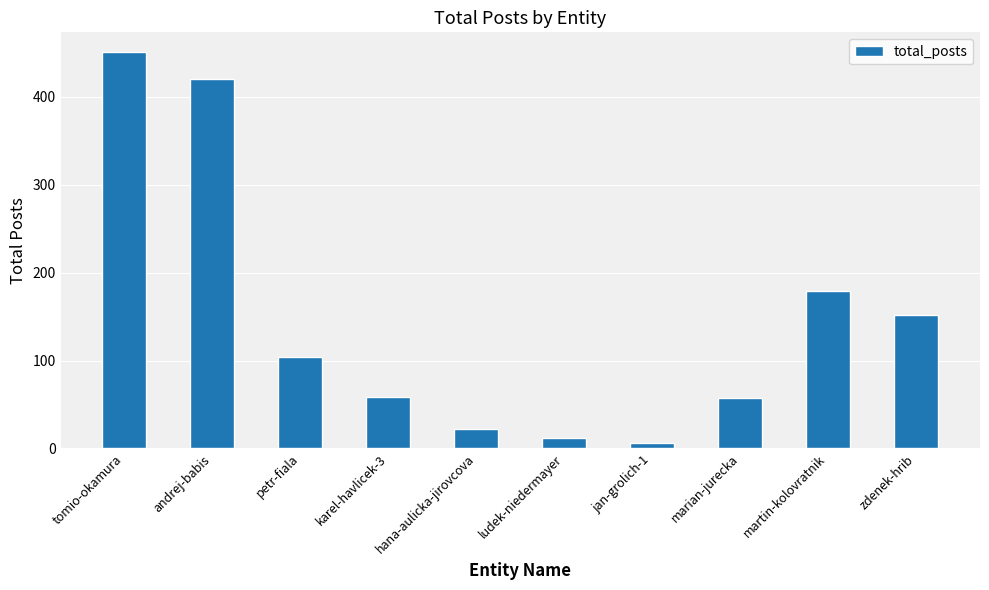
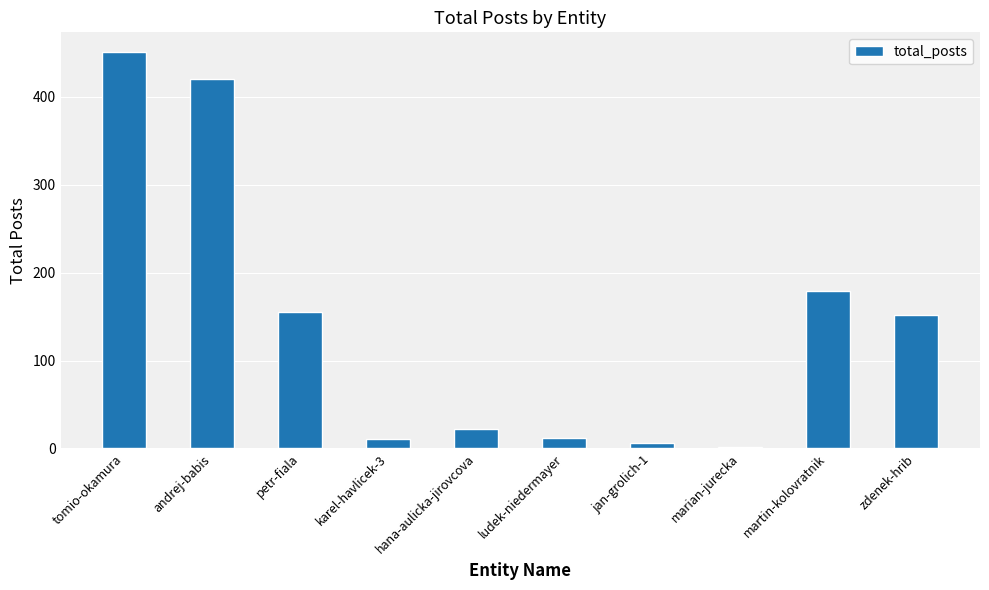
petr-fiala: 100 -> 160
karel-havlicek-3: 60 -> 10
marian-jurecka: 60 -> 0
